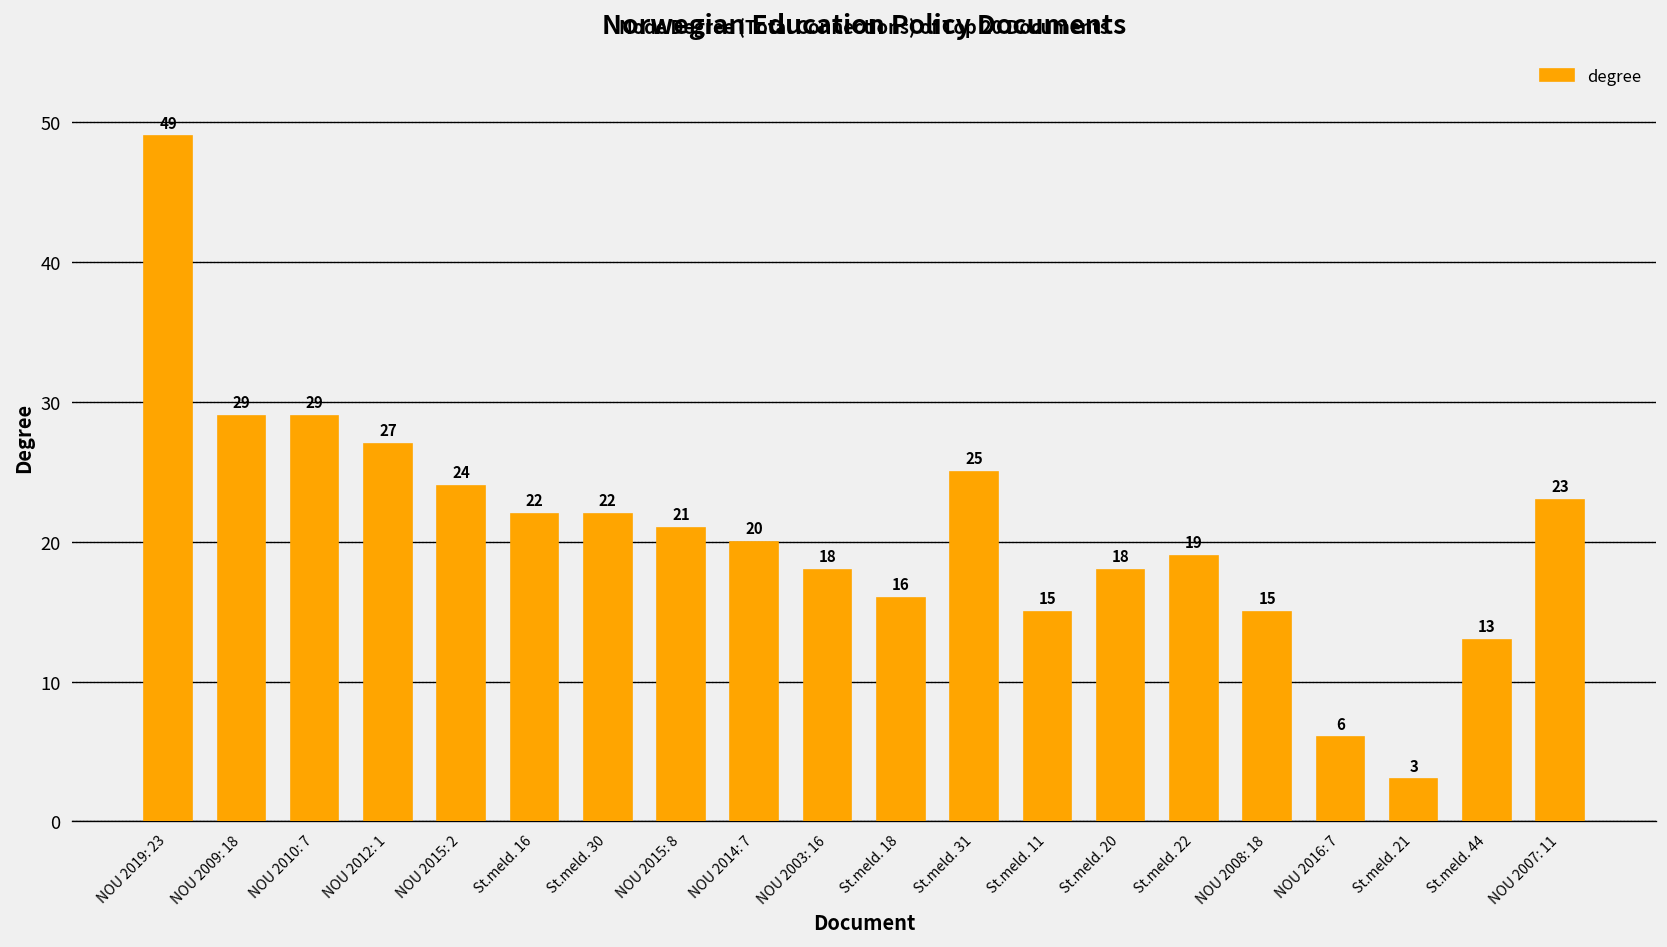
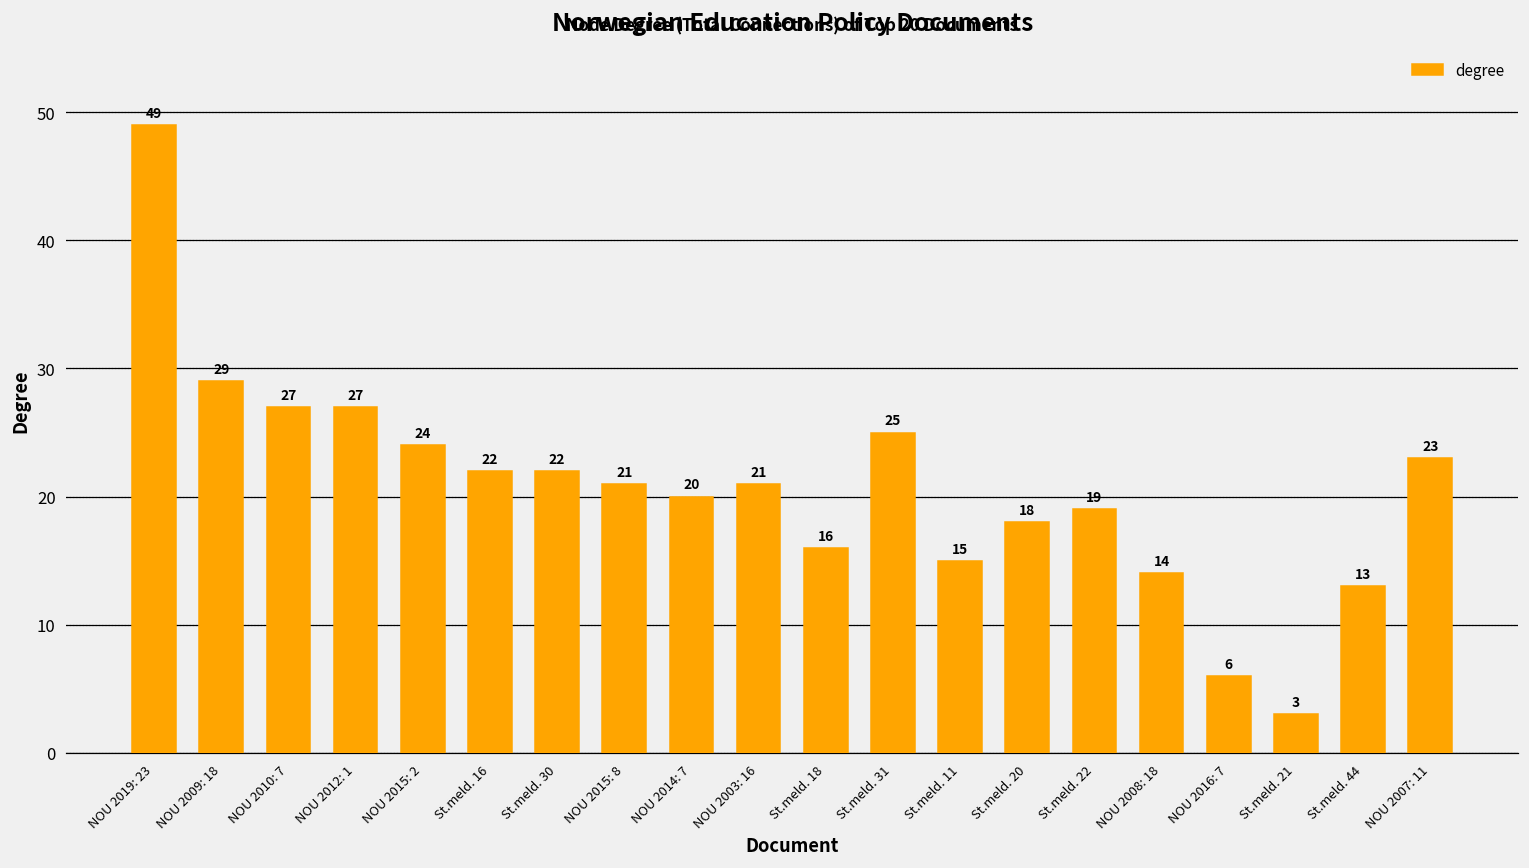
NOU 2010: 7: 29 -> 27
NOU 2003: 16: 18 -> 21
NOU 2008: 18: 15 -> 14
